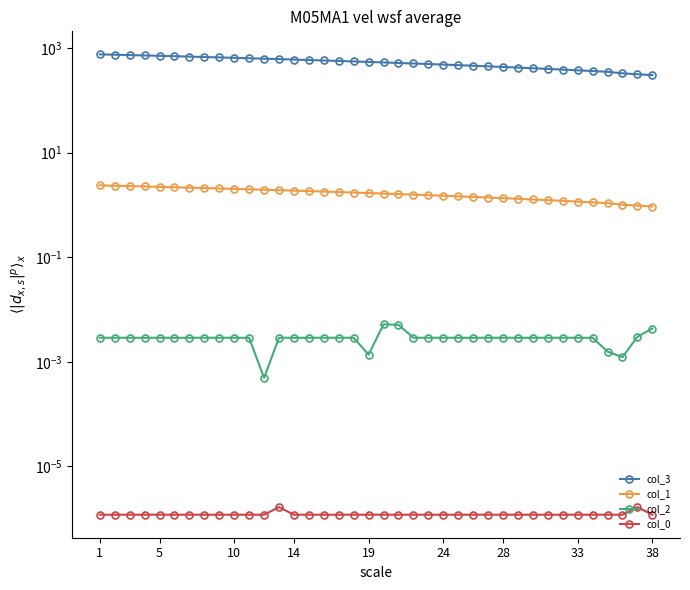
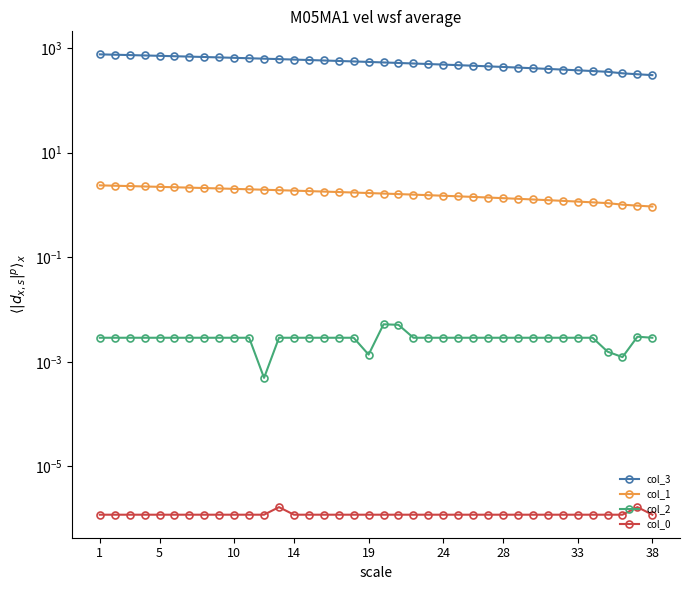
col_2, 38: 0.004 -> 0.003
